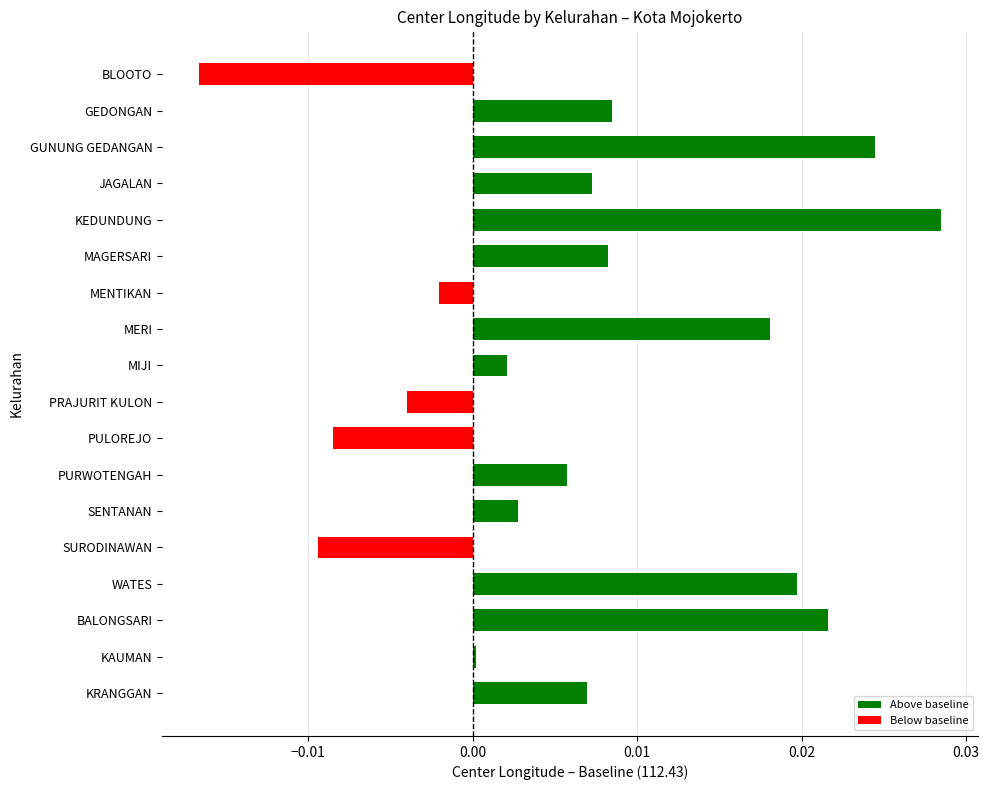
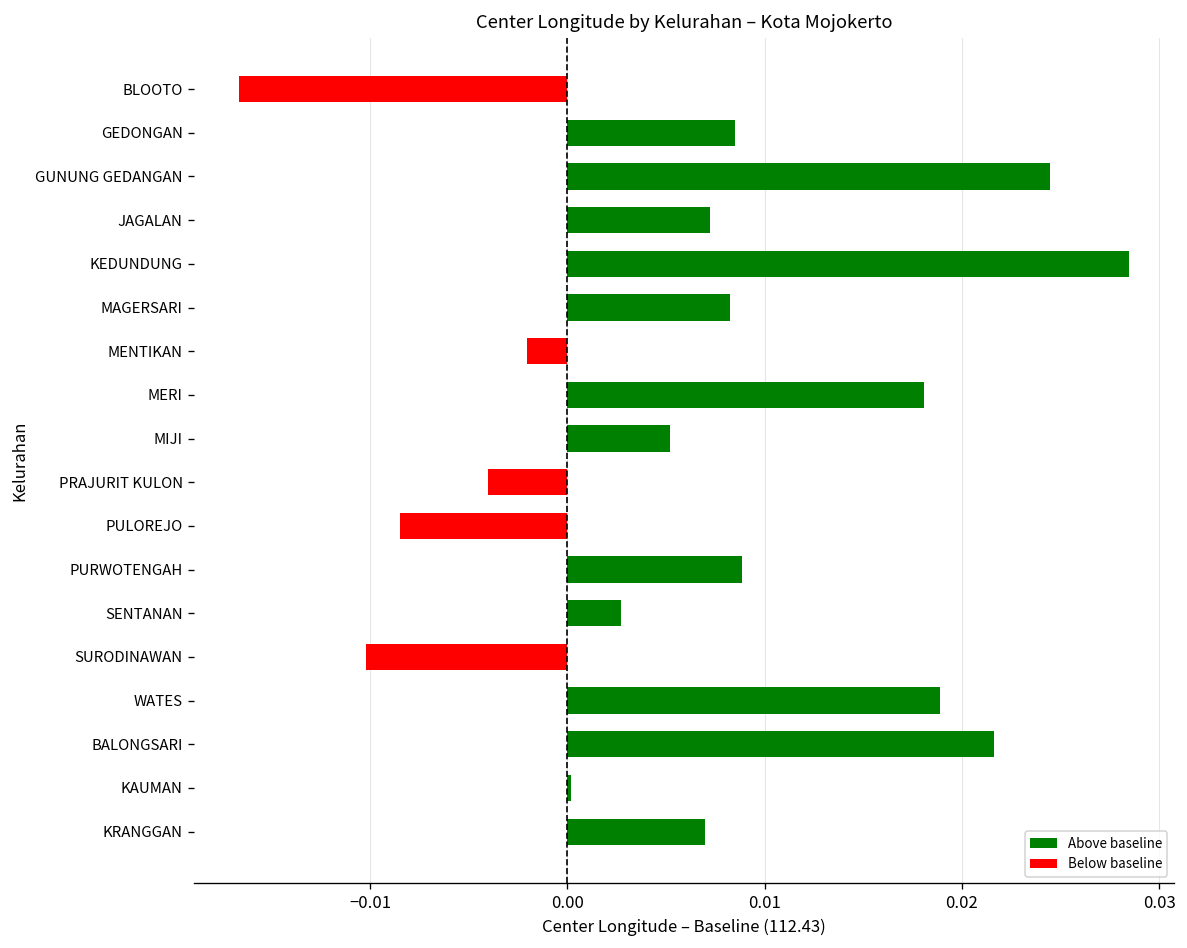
MIJI: 0.0021 -> 0.0052
PURWOTENGAH: 0.0057 -> 0.0088
SURODINAWAN: -0.0094 -> -0.0102
WATES: 0.0197 -> 0.0189
